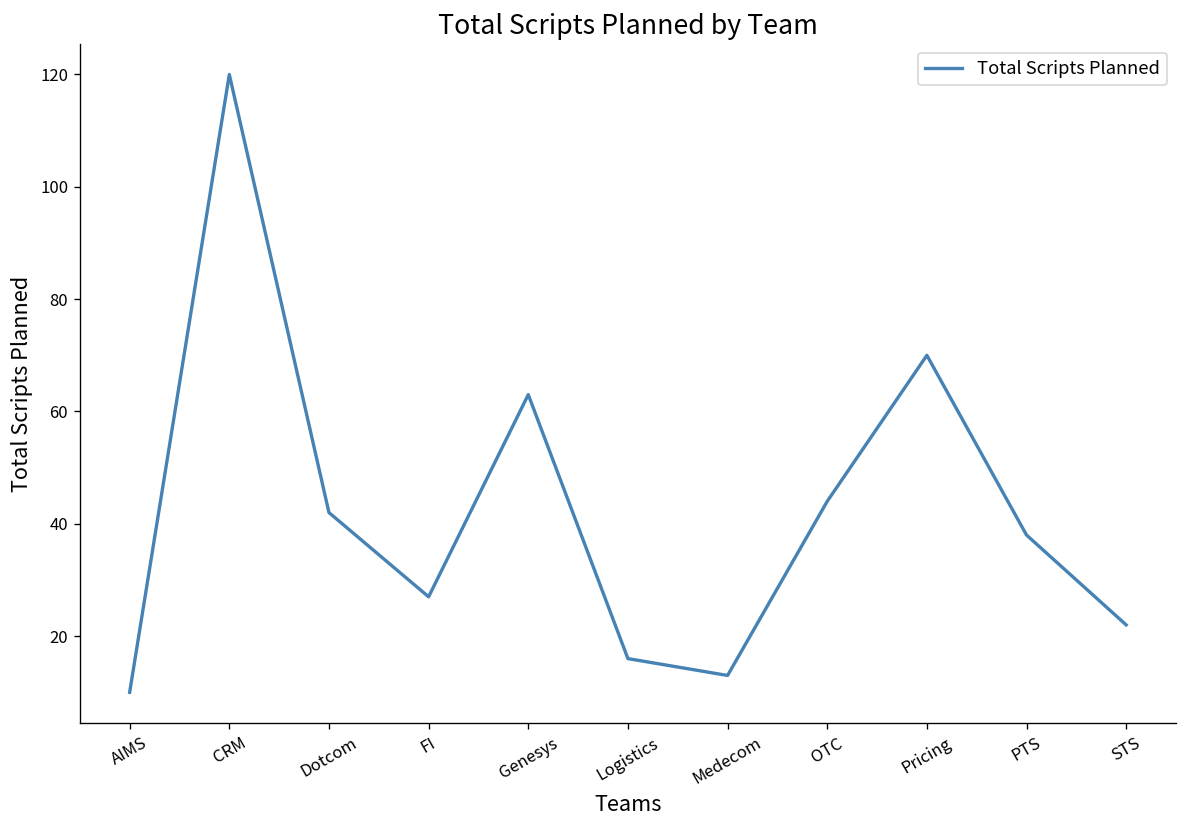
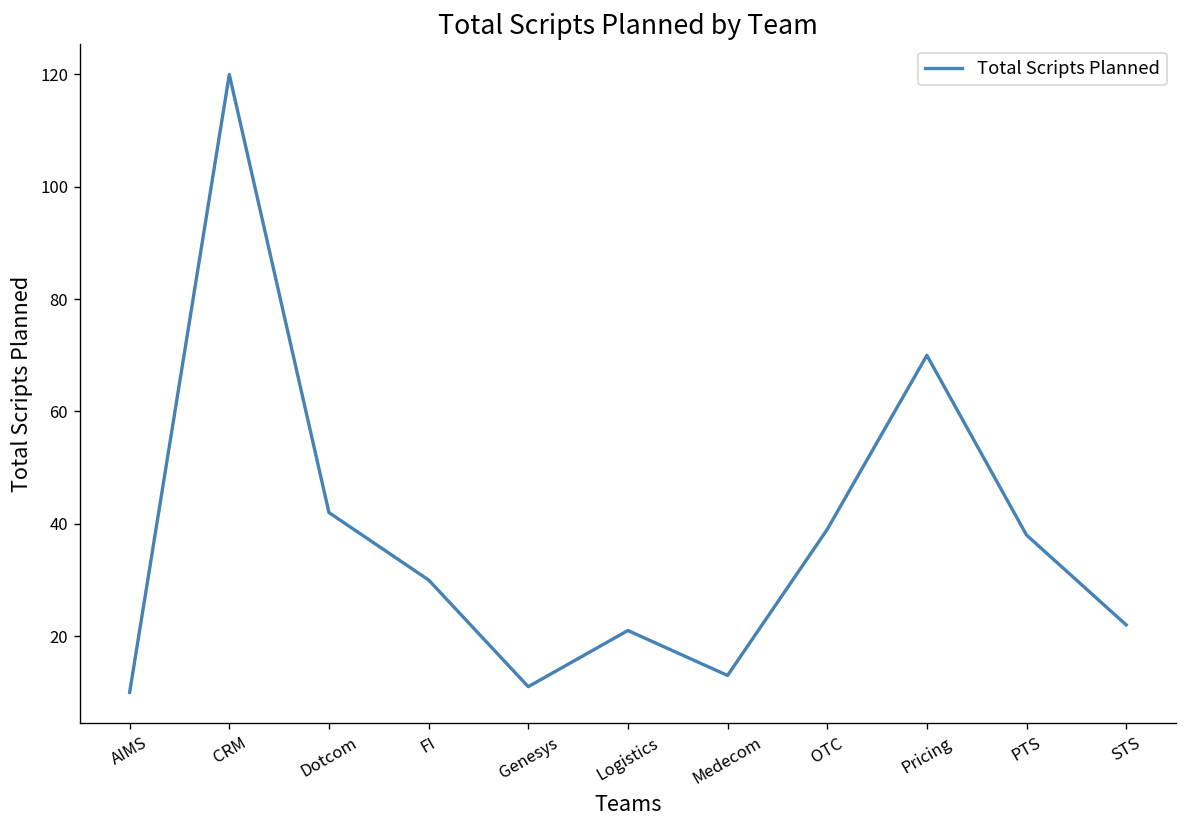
FI: 27 -> 30
Genesys: 63 -> 11
Logistics: 16 -> 21
OTC: 44 -> 39
